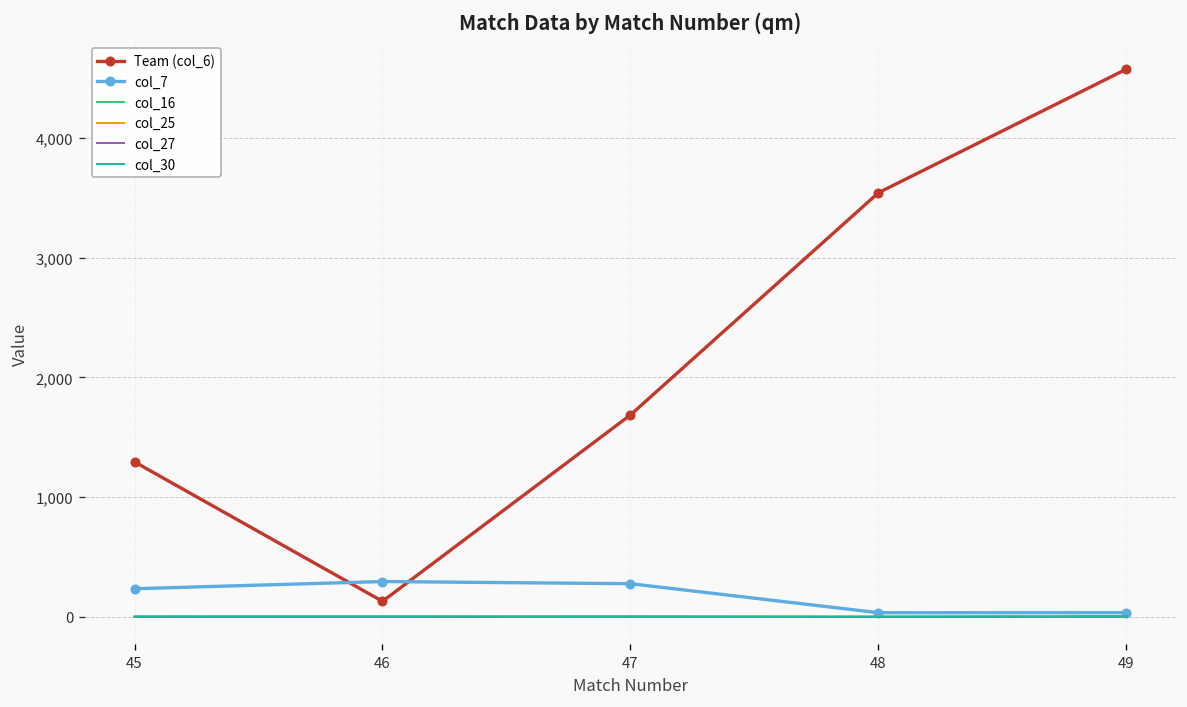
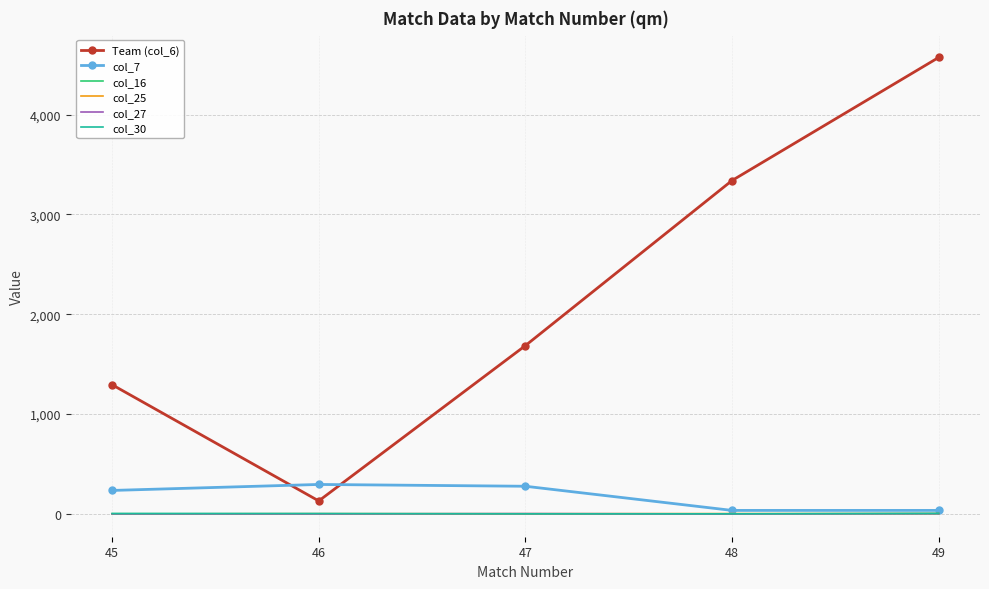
Team (col_6), 48: 3,500 -> 3,300
